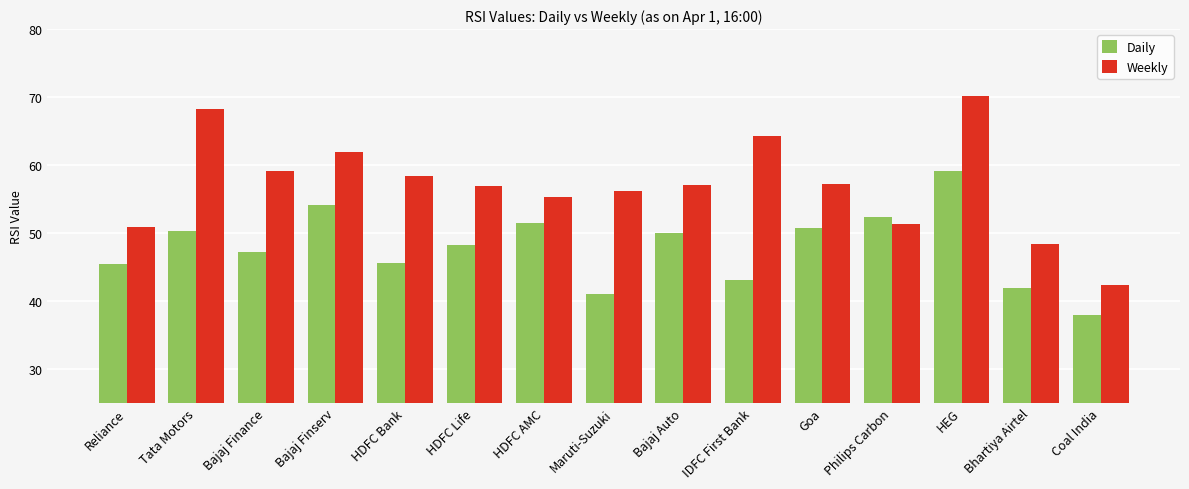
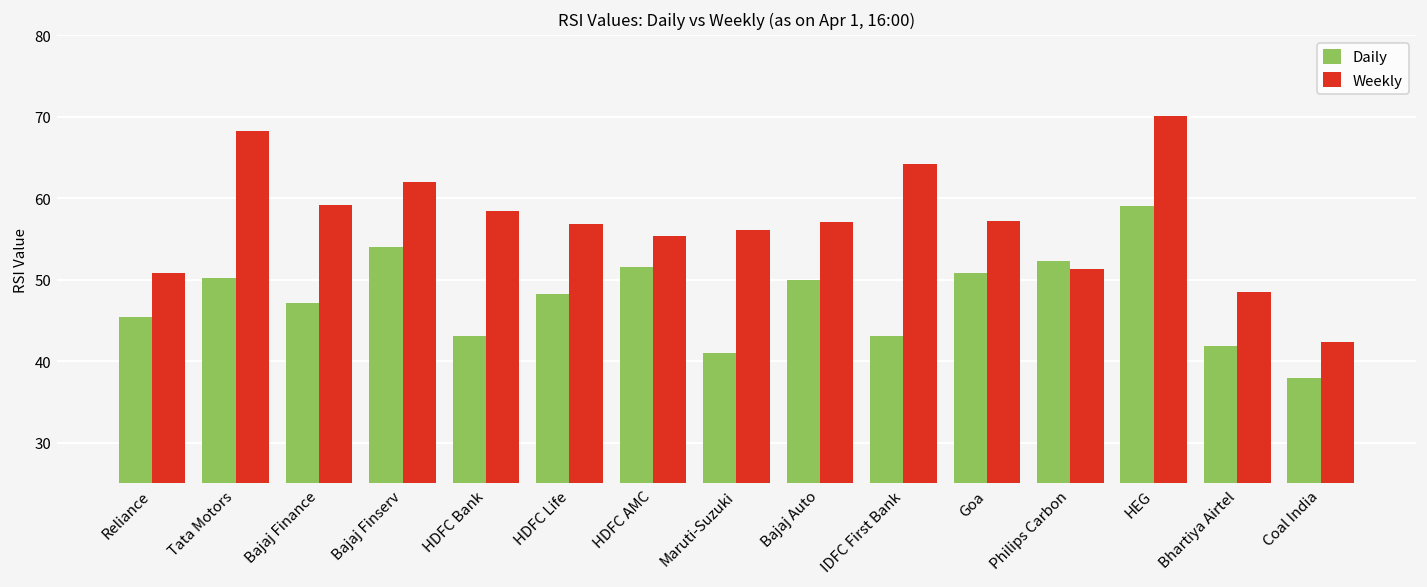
Daily, HDFC Bank: 46 -> 43
